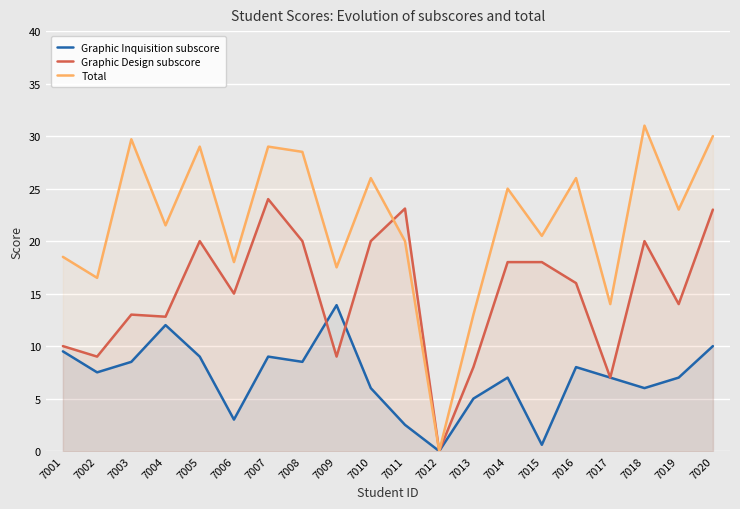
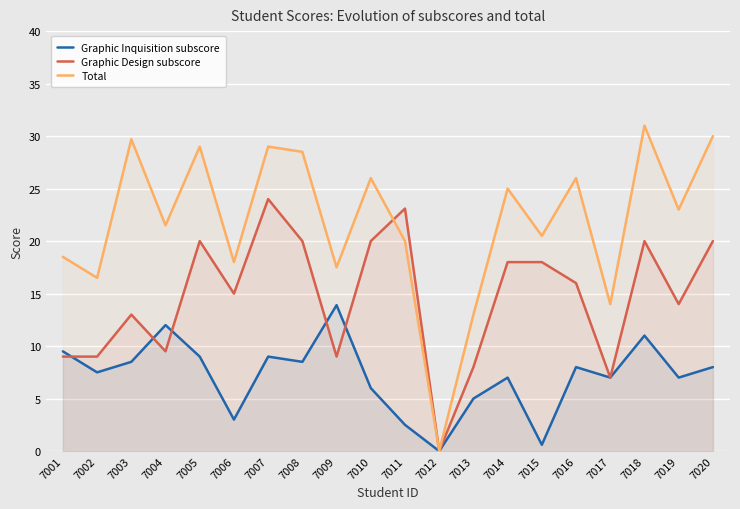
Graphic Design subscore, 7001: 10 -> 9
Graphic Design subscore, 7004: 12.8 -> 9.5
Graphic Inquisition subscore, 7018: 6 -> 11
Graphic Inquisition subscore, 7020: 10 -> 8
Graphic Design subscore, 7020: 23 -> 20
